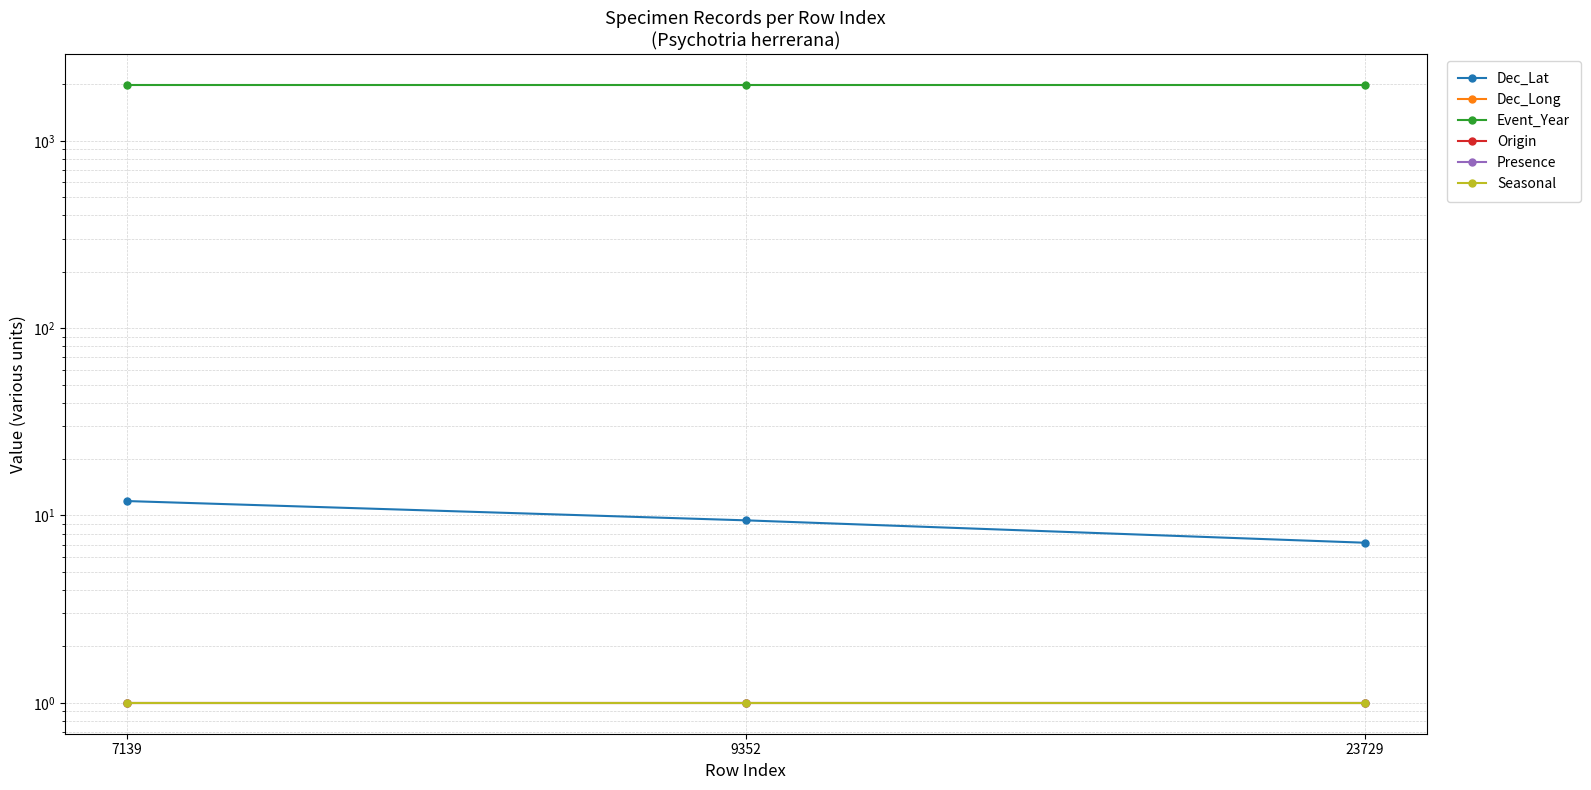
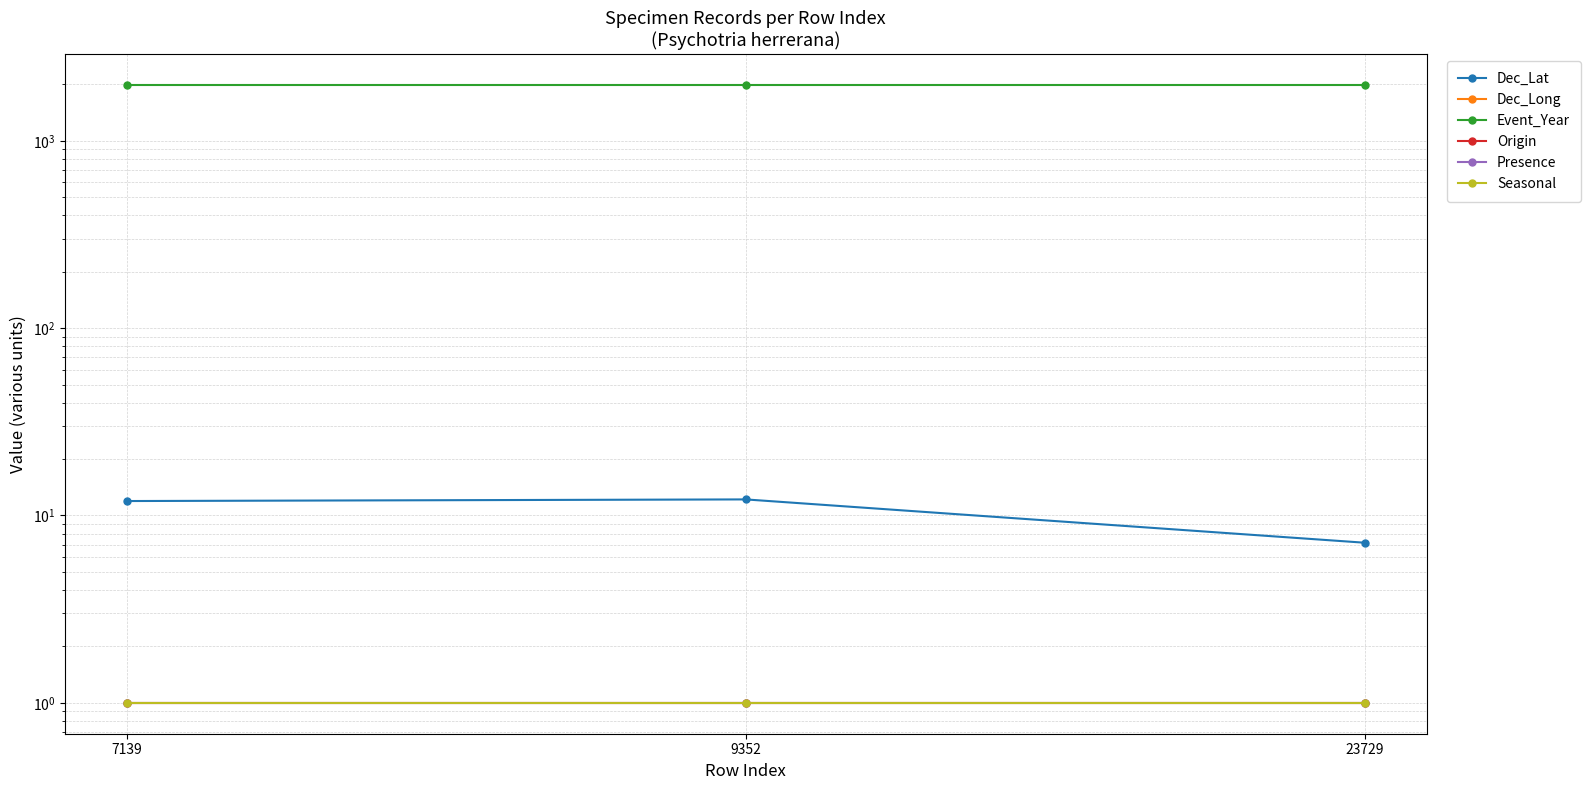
Dec_Lat, 9352: 9 -> 12
